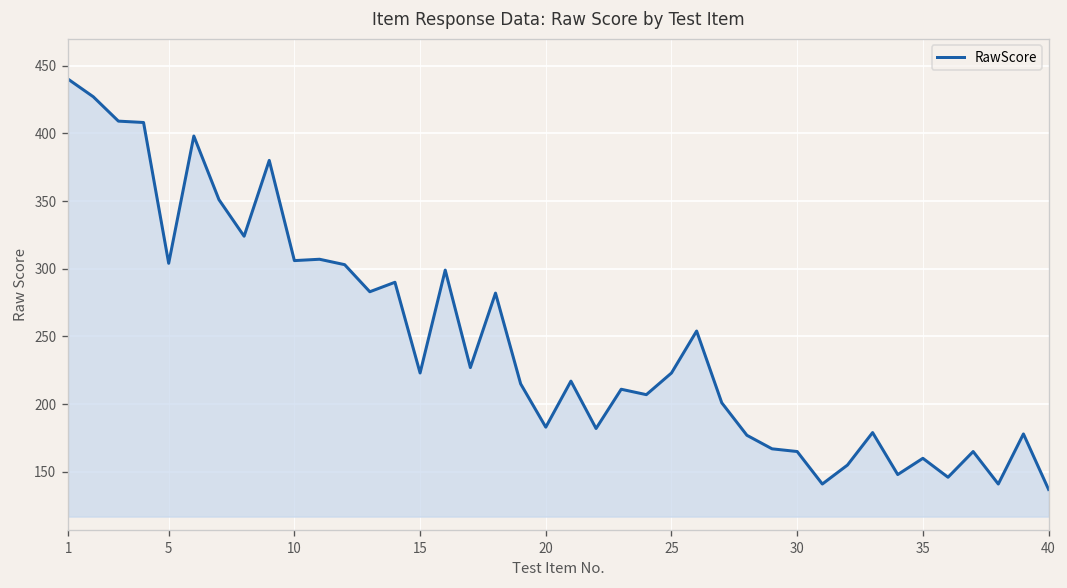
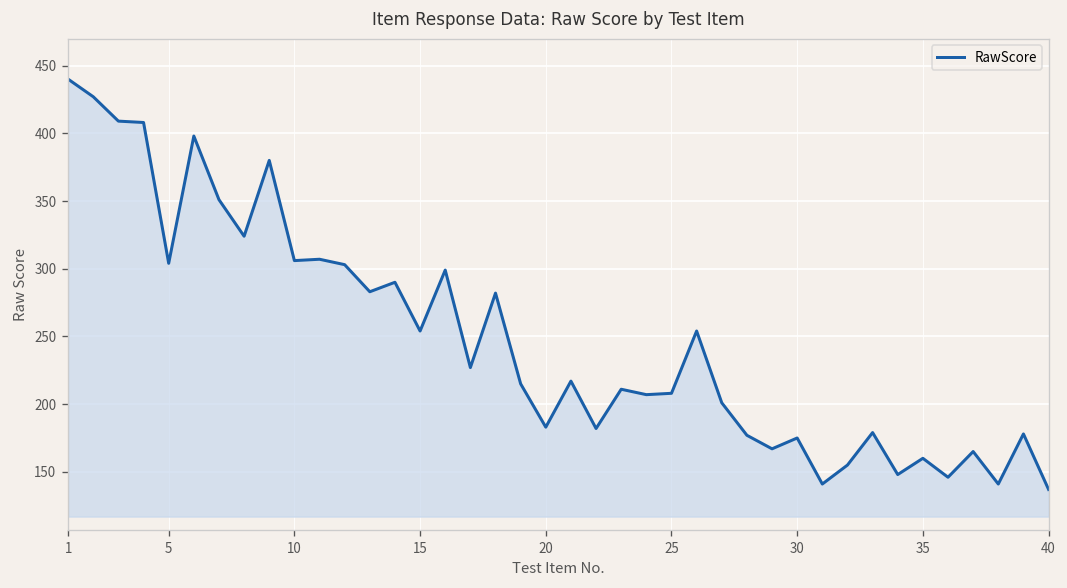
15: 223 -> 254
25: 223 -> 208
30: 165 -> 175
